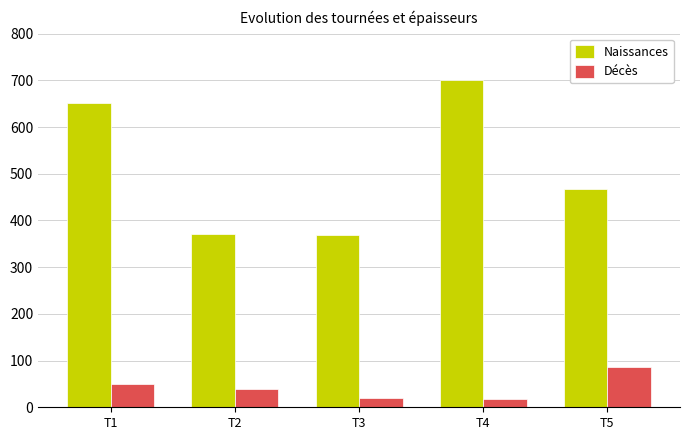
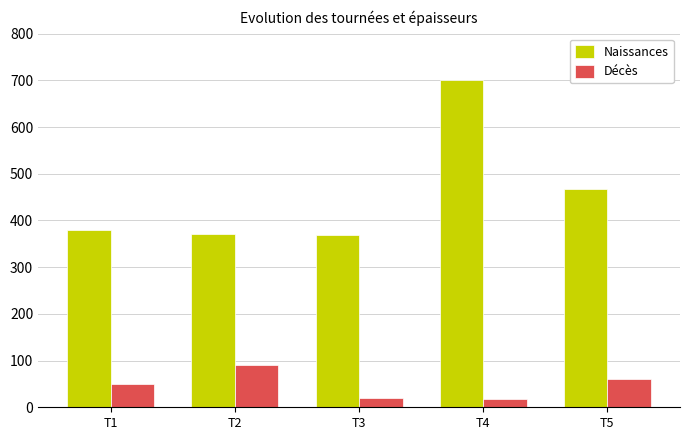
Naissances, T1: 650 -> 380
Décès, T2: 40 -> 90
Décès, T5: 90 -> 60
